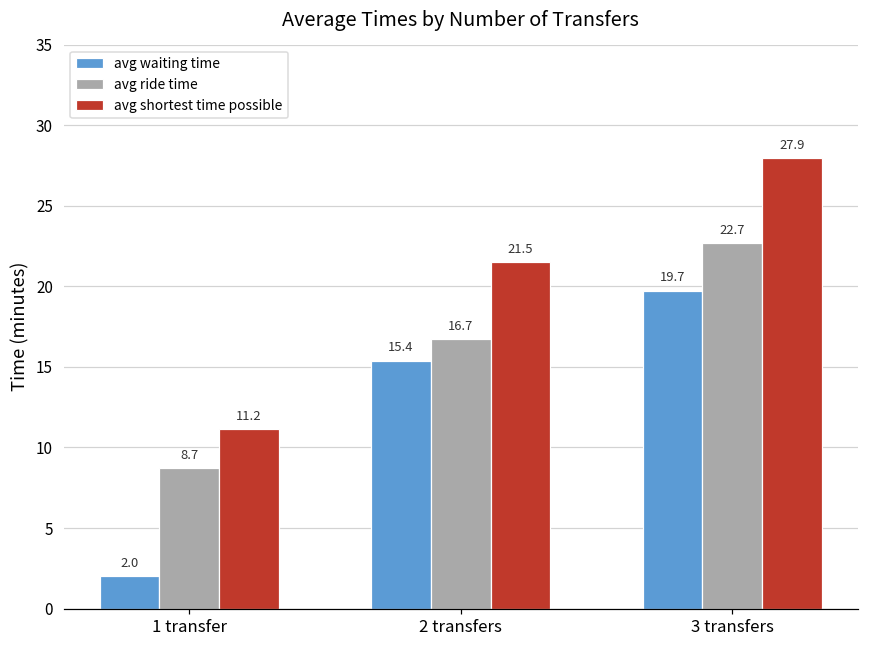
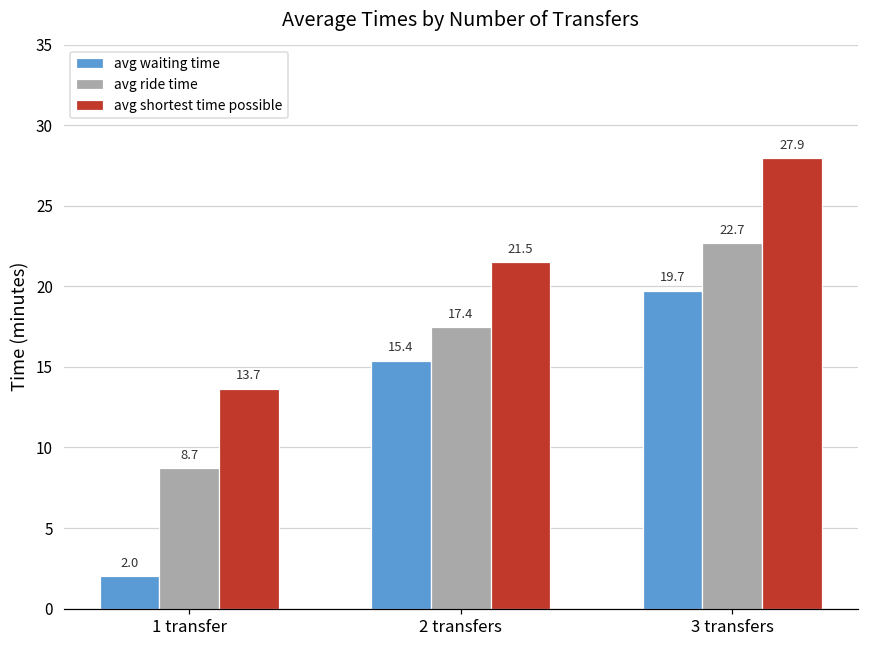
avg shortest time possible, 1 transfer: 11.2 -> 13.7
avg ride time, 2 transfers: 16.7 -> 17.4
